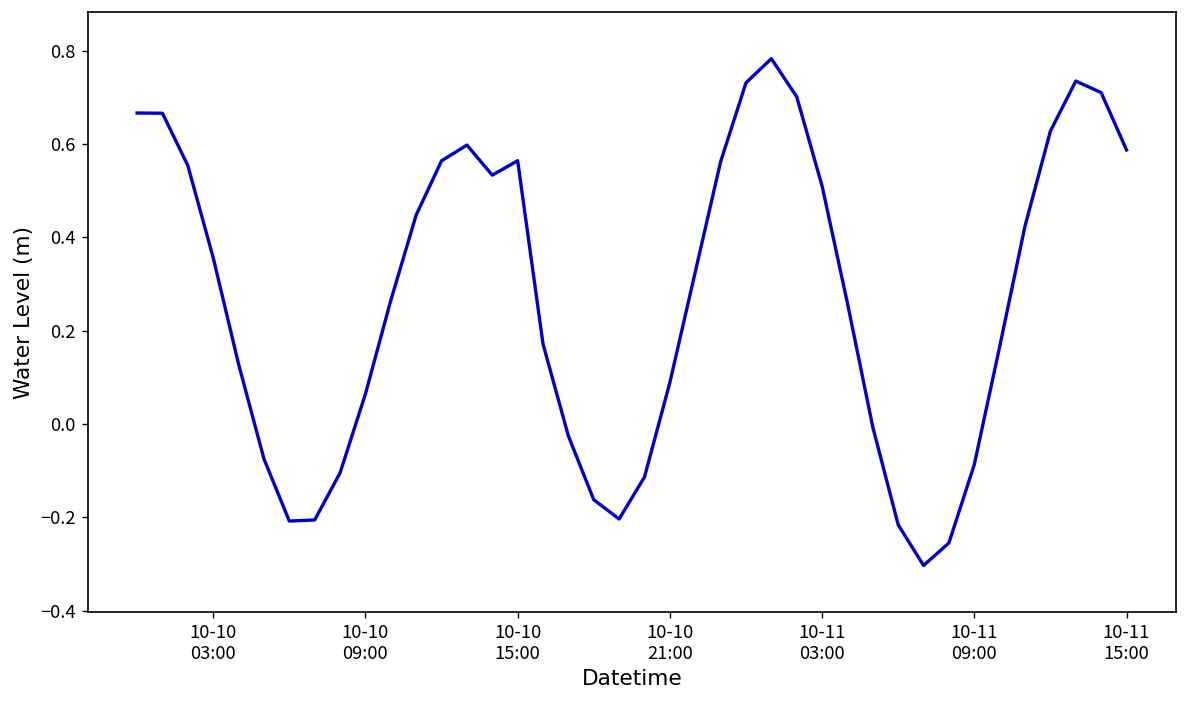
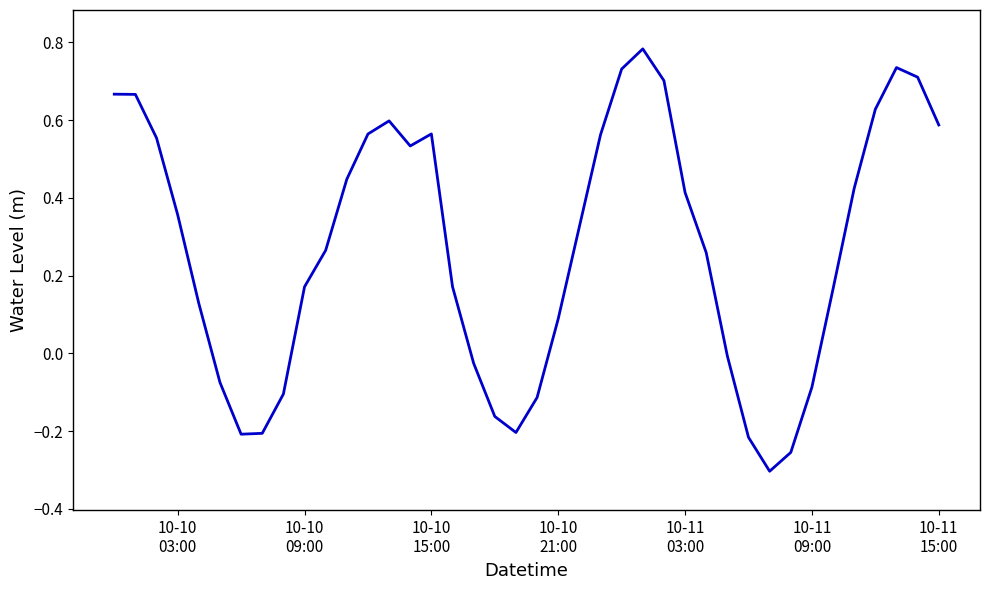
10-10 09:00: 0.06 -> 0.17
10-11 03:00: 0.51 -> 0.41
